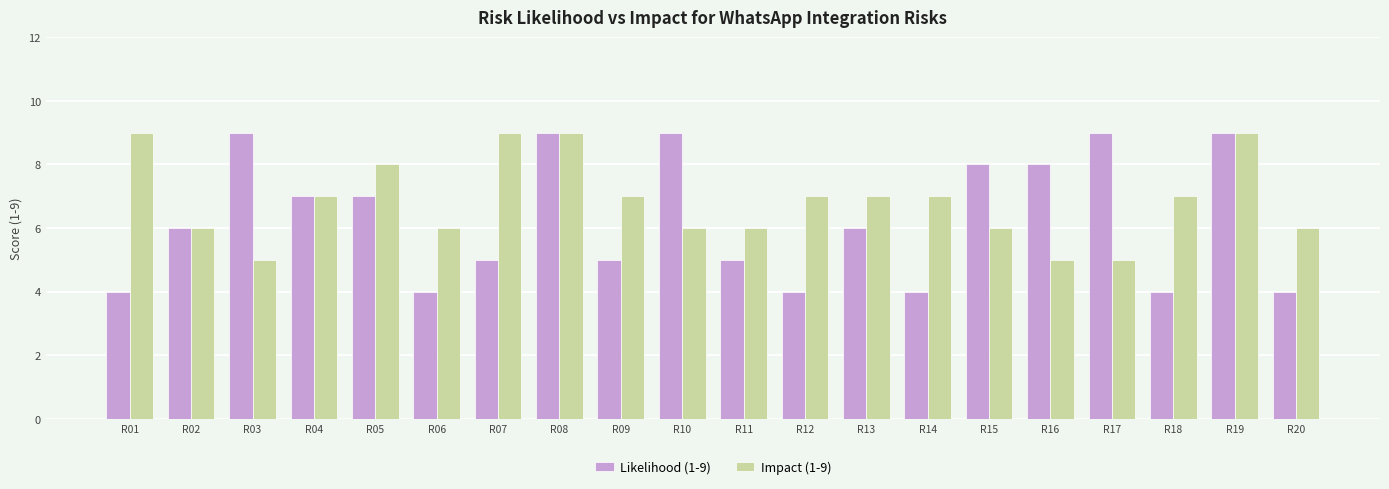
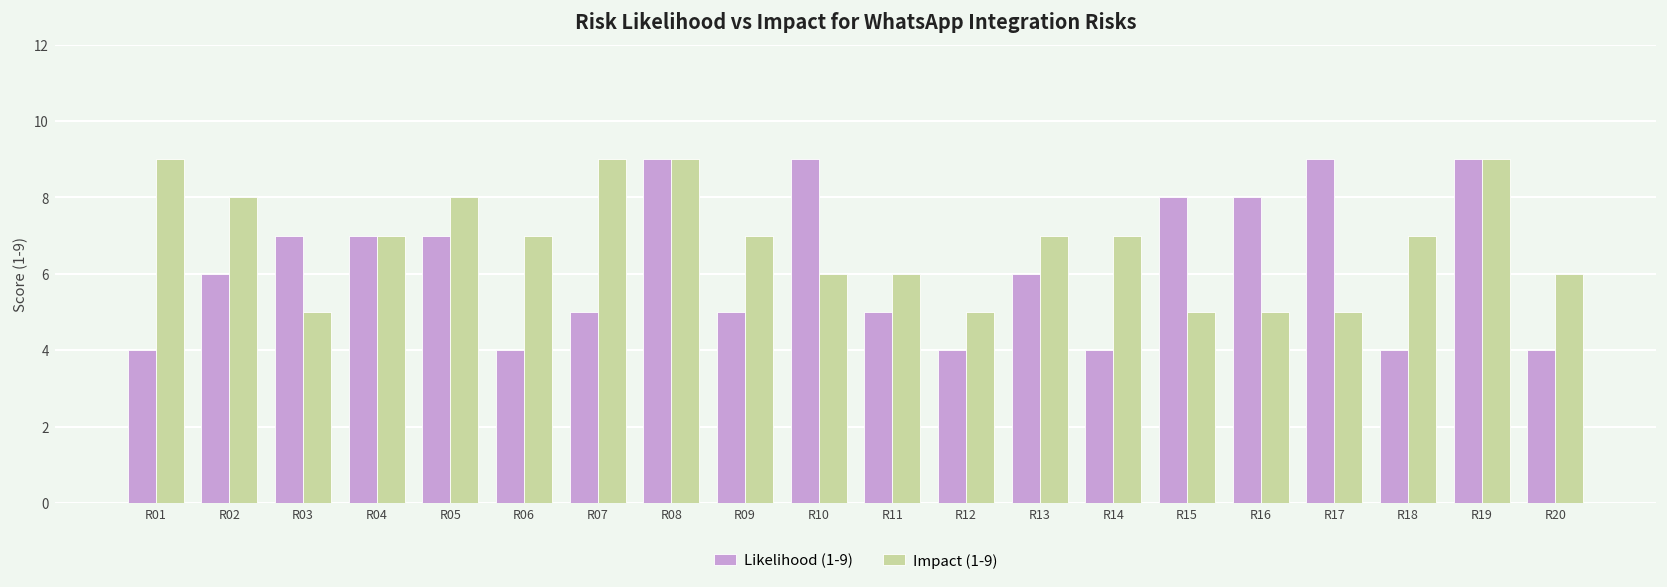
Impact (1-9), R02: 6 -> 8
Likelihood (1-9), R03: 9 -> 7
Impact (1-9), R06: 6 -> 7
Impact (1-9), R12: 7 -> 5
Impact (1-9), R15: 6 -> 5
